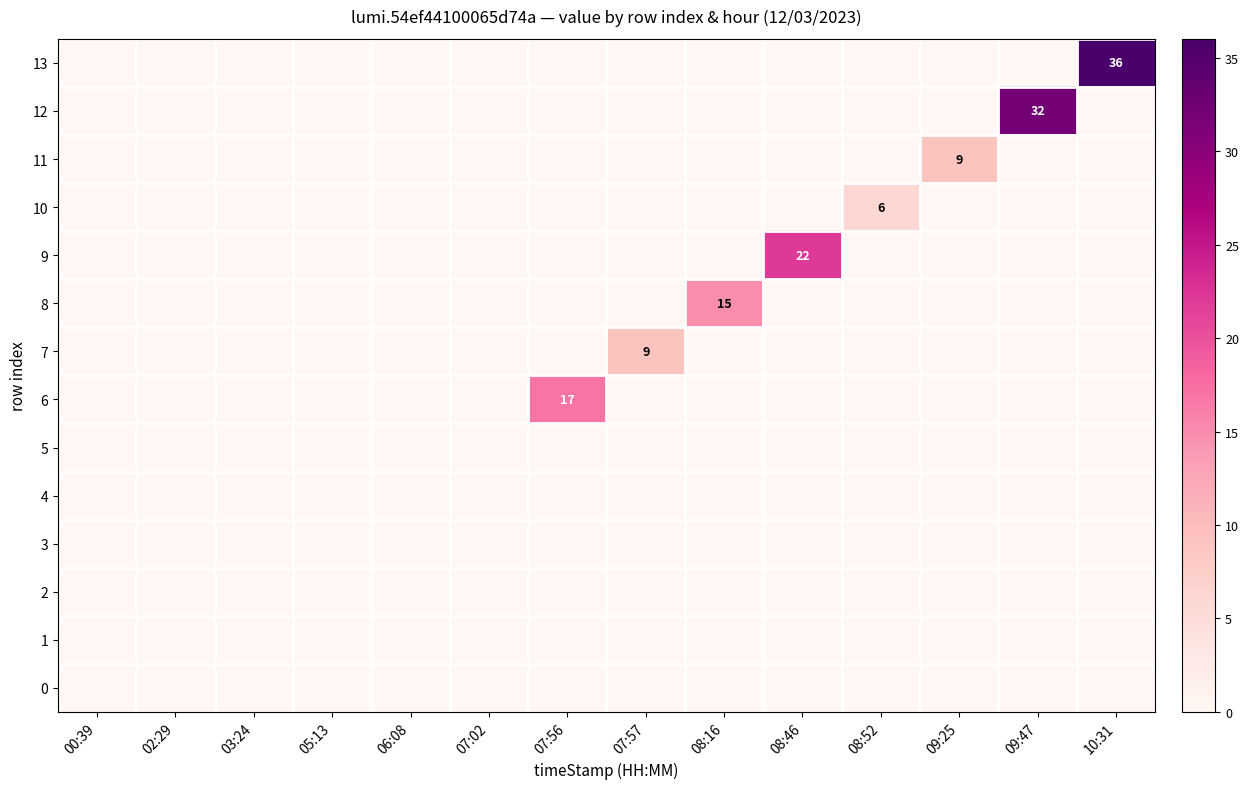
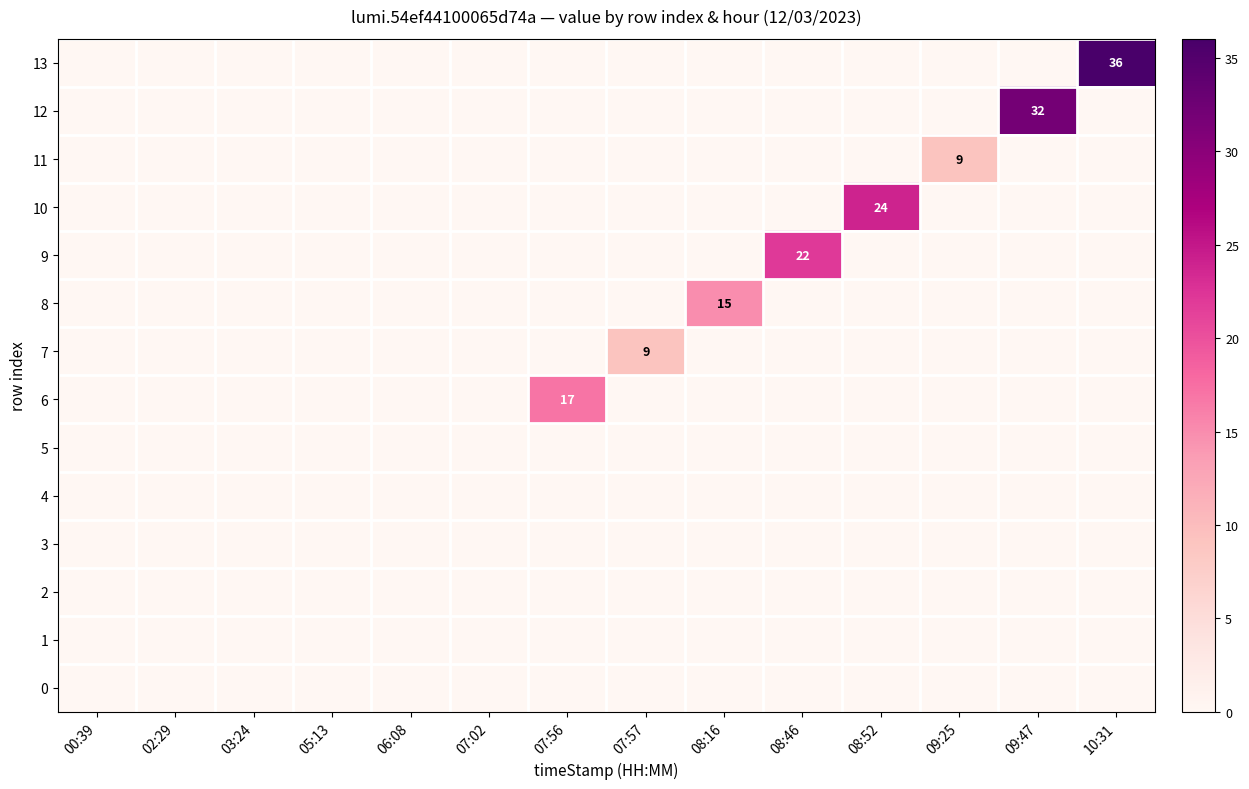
10, 08:52: 6 -> 24
